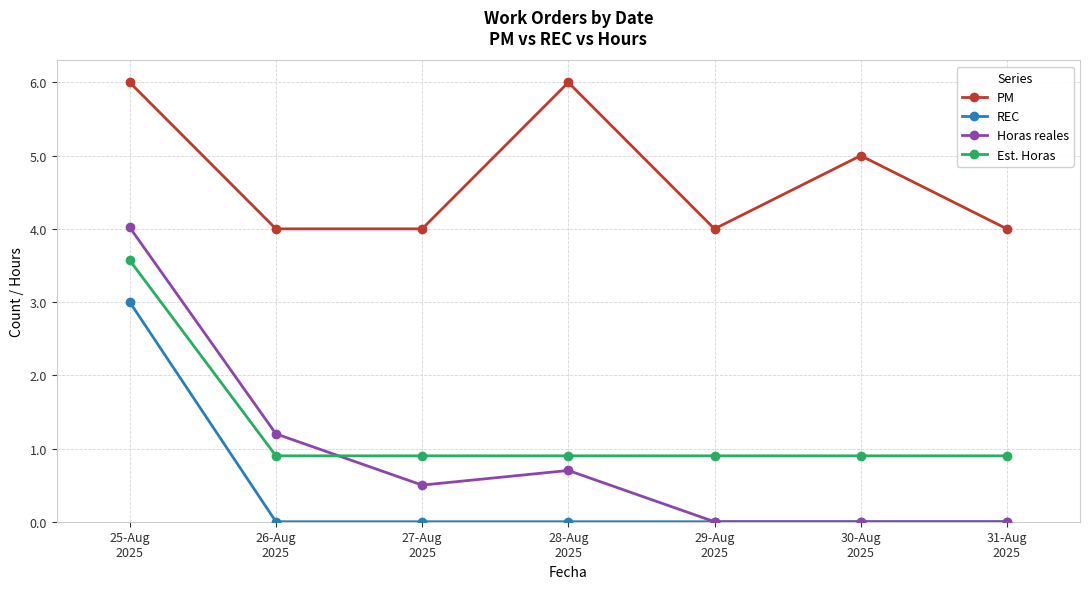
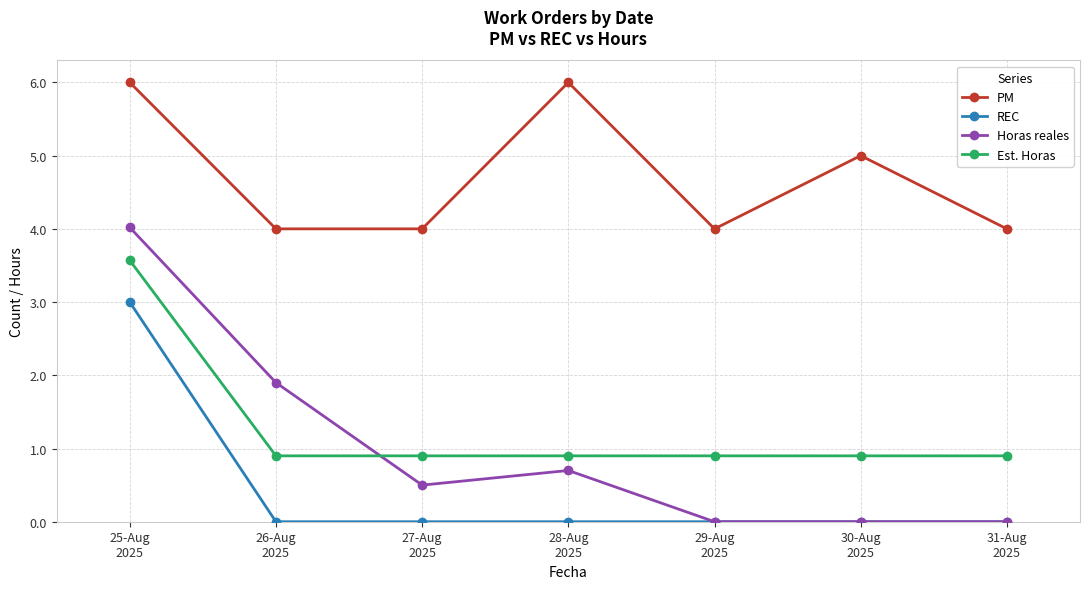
Horas reales, 26-Aug 2025: 1.2 -> 1.9
